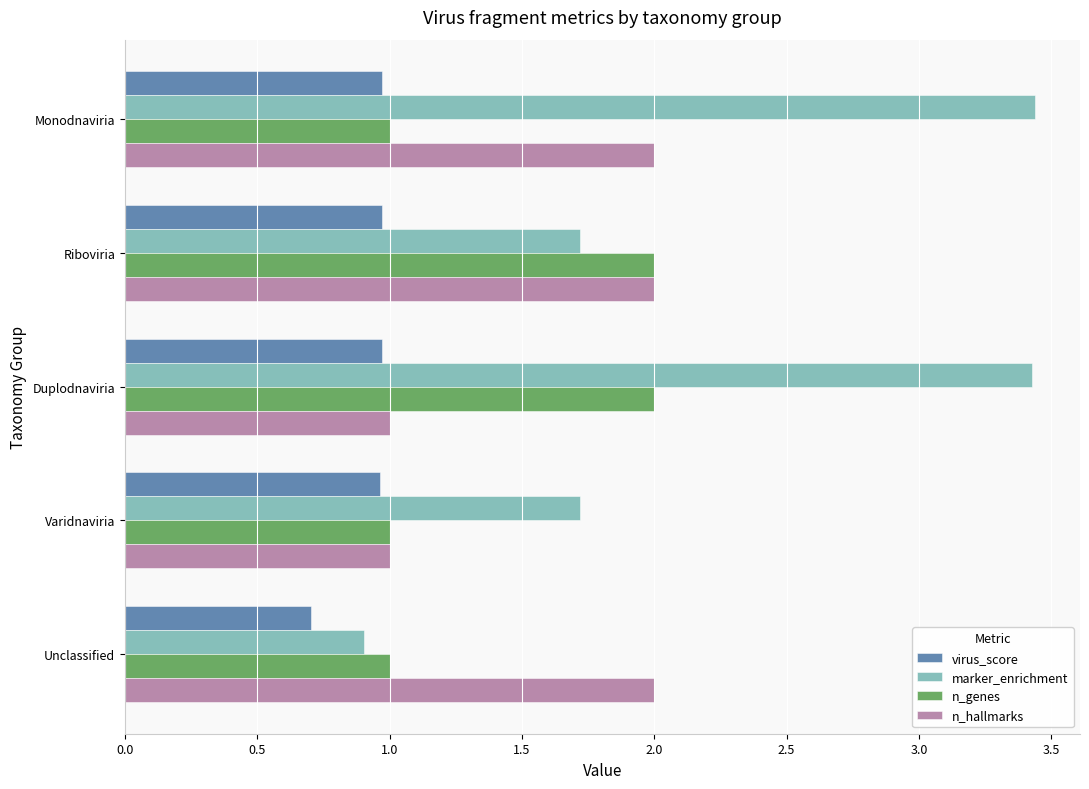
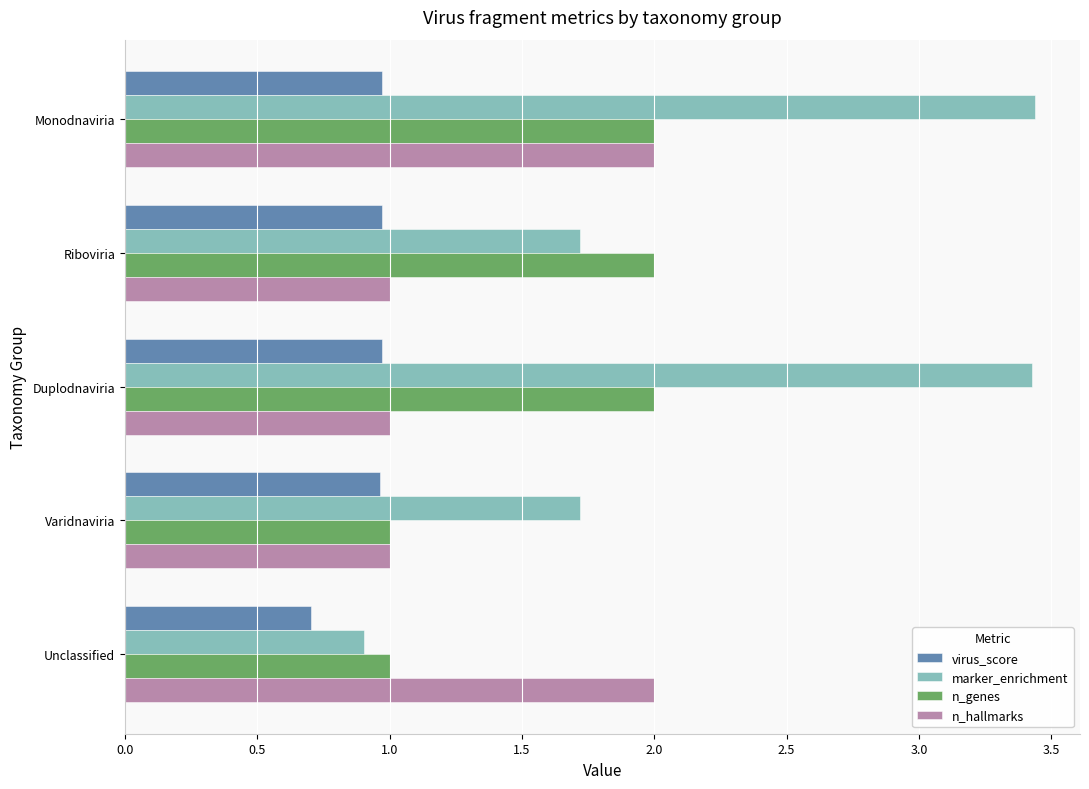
n_genes, Monodnaviria: 1 -> 2
n_hallmarks, Riboviria: 2 -> 1
